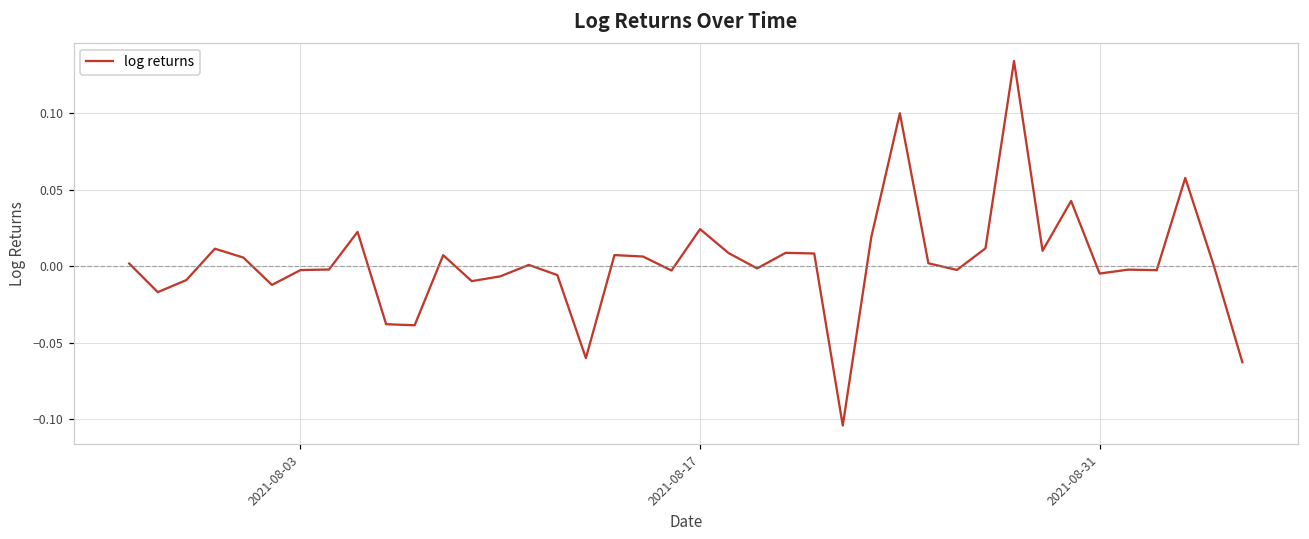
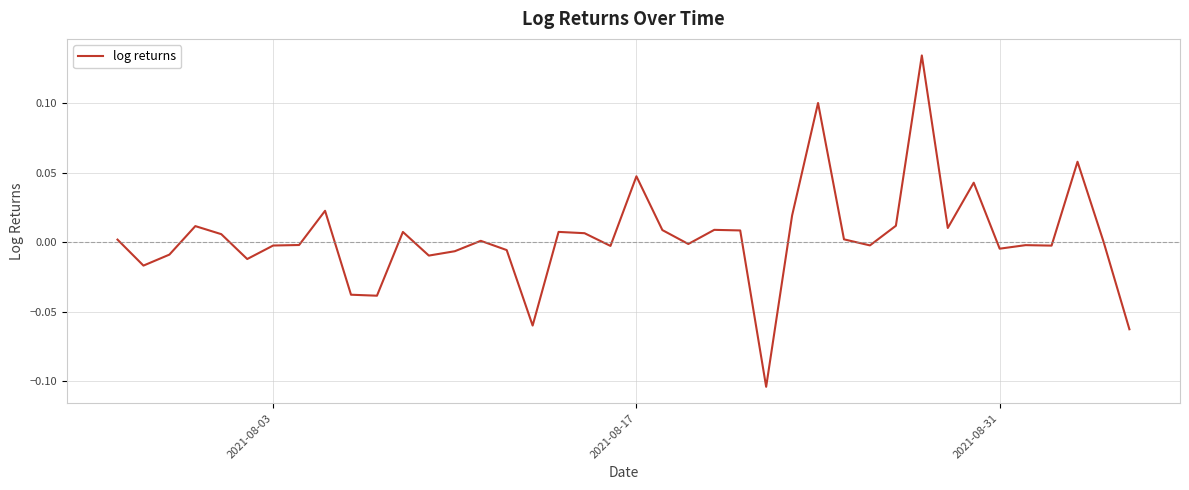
2021-08-17: 0.024 -> 0.047
